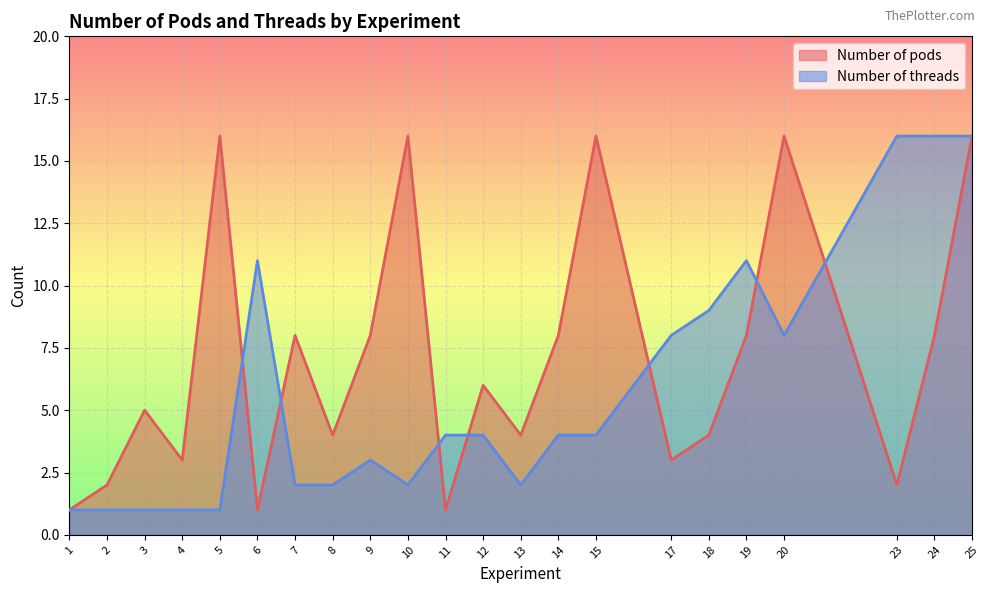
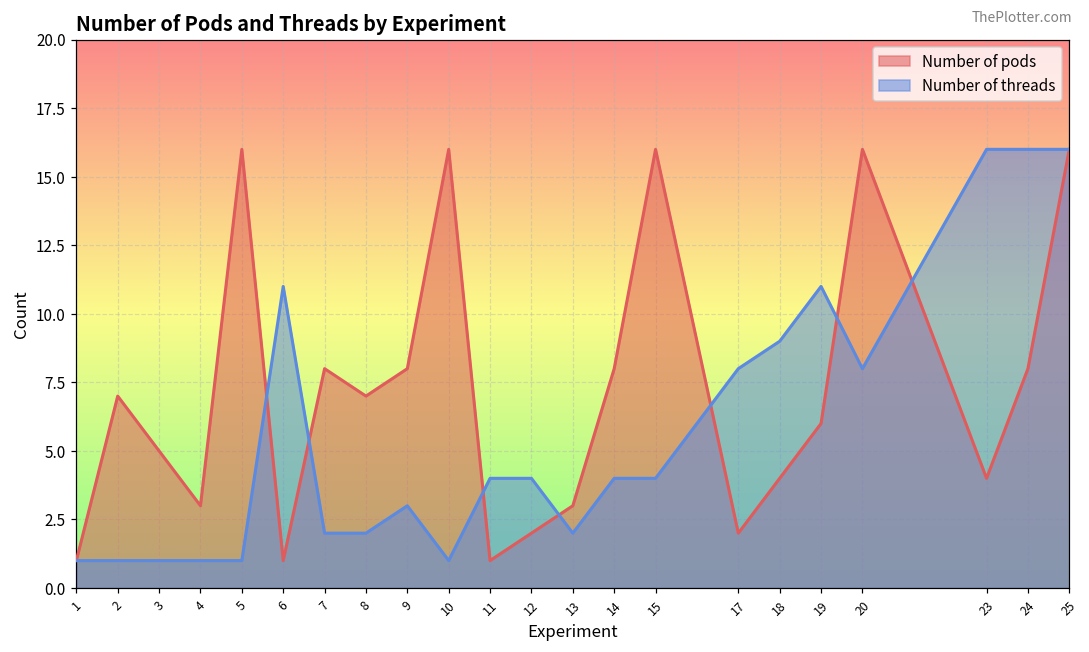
Number of pods, 2: 2 -> 7
Number of pods, 8: 4 -> 7
Number of threads, 10: 2 -> 1
Number of pods, 12: 6 -> 2
Number of pods, 13: 4 -> 3
Number of pods, 17: 3 -> 2
Number of pods, 19: 8 -> 6
Number of pods, 23: 2 -> 4
